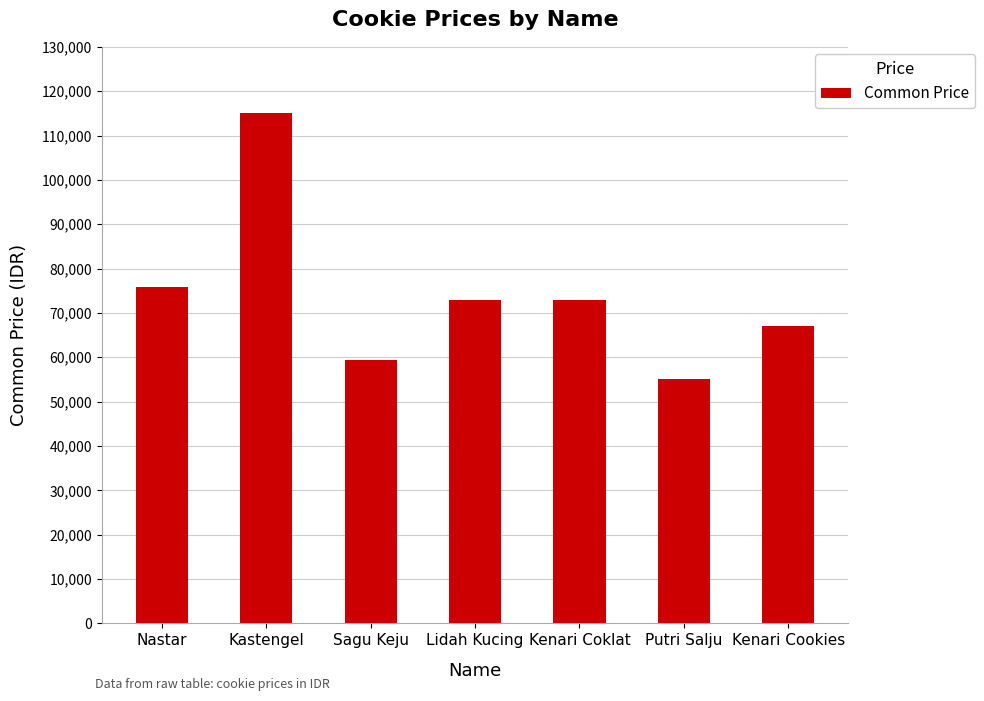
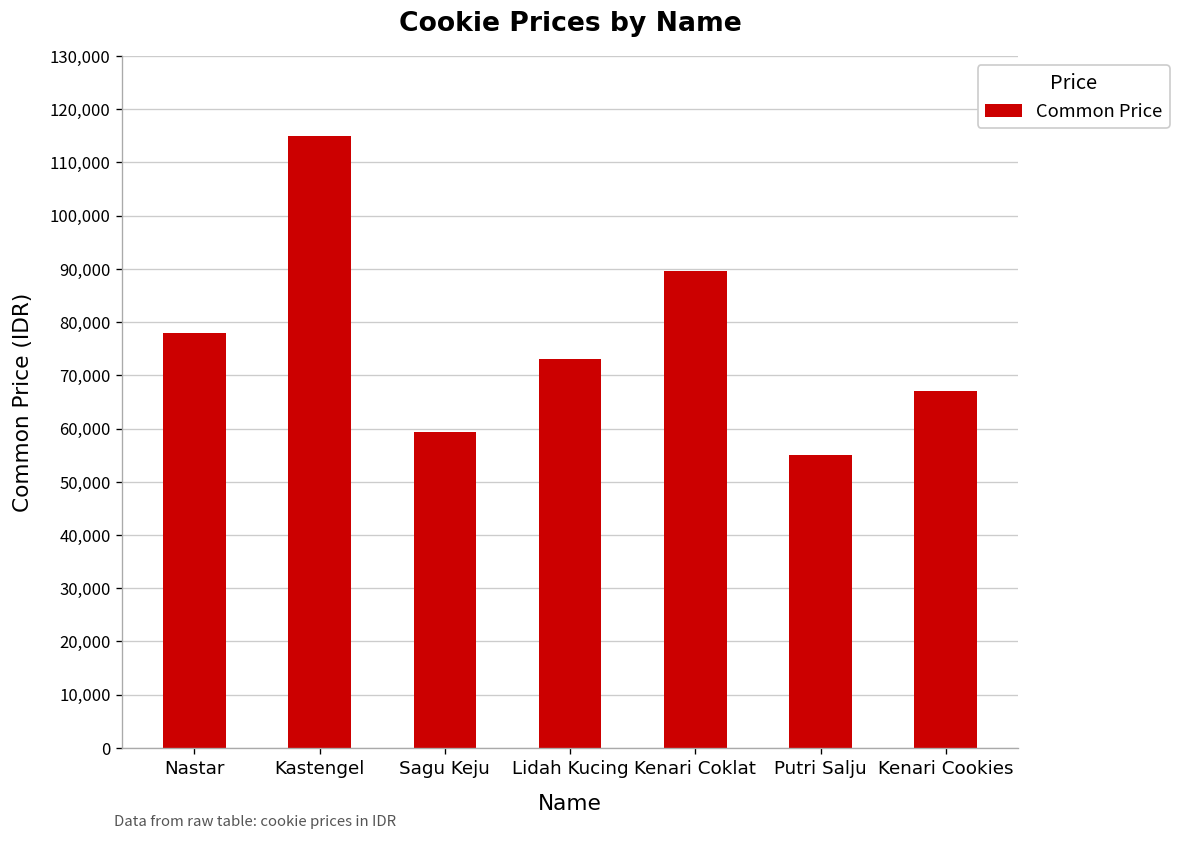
Nastar: 76,000 -> 78,000
Kenari Coklat: 73,000 -> 90,000
